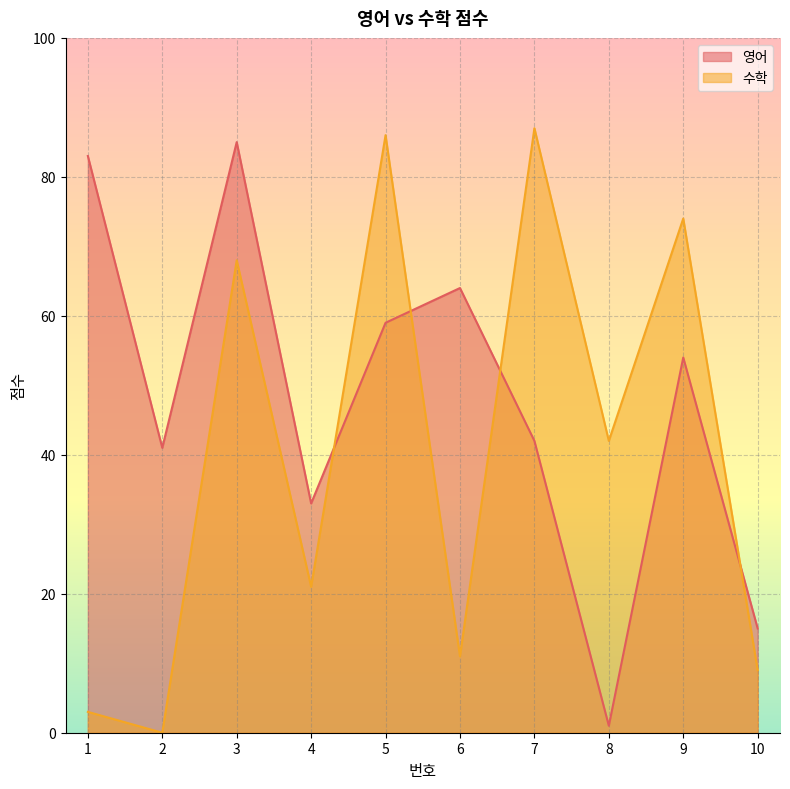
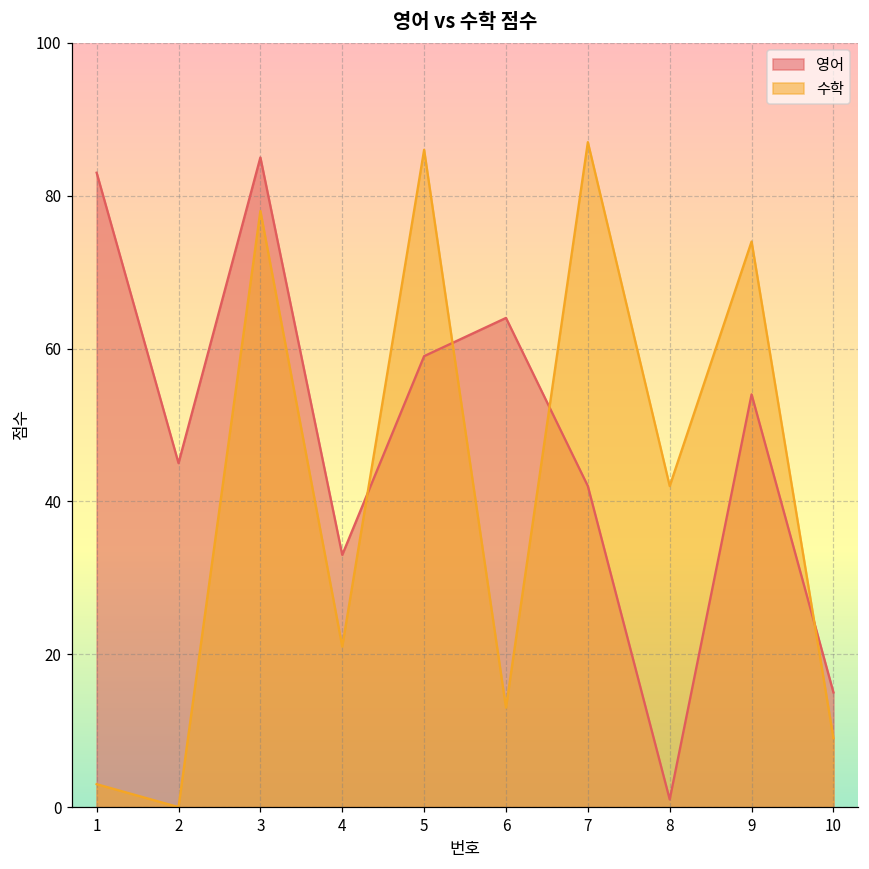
영어, 2: 41 -> 45
수학, 3: 68 -> 78
수학, 6: 11 -> 13
